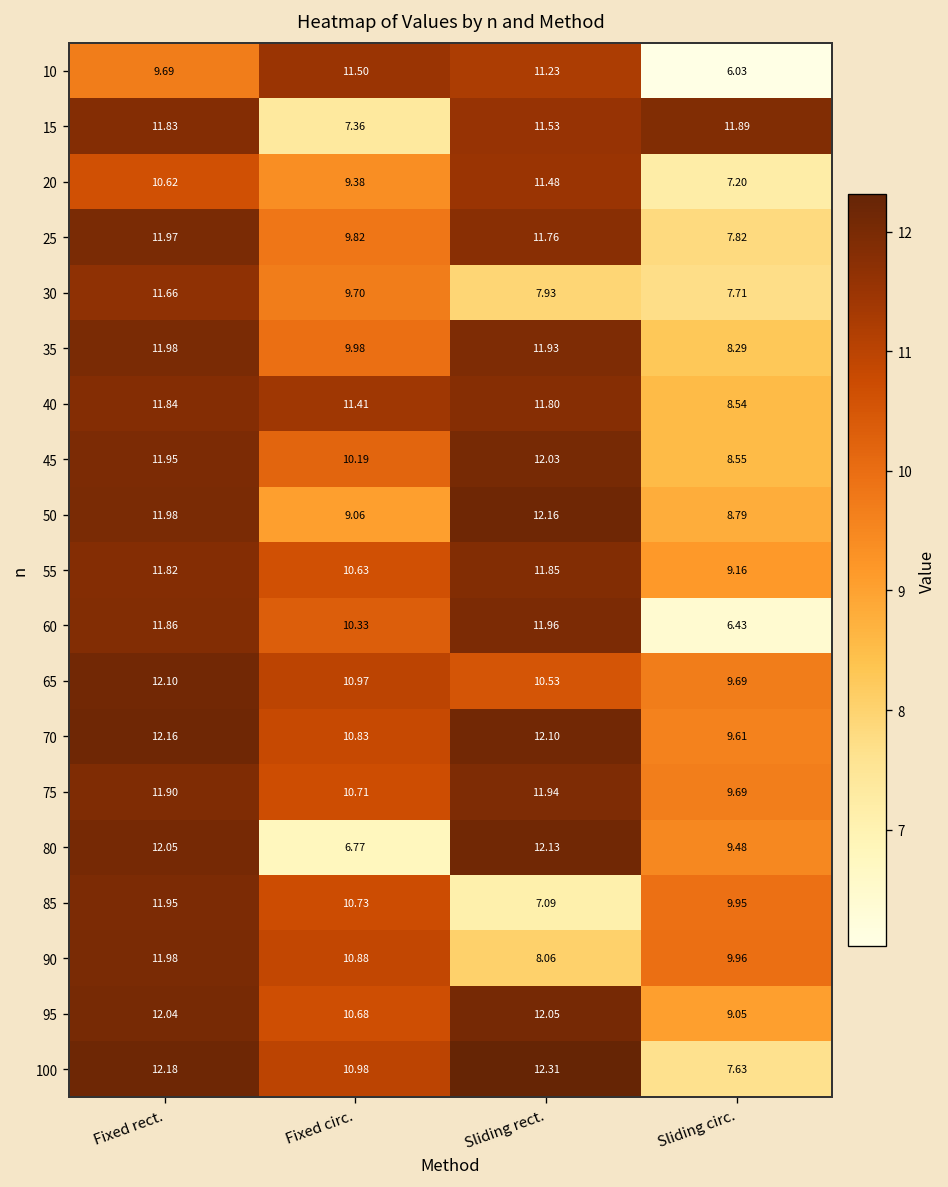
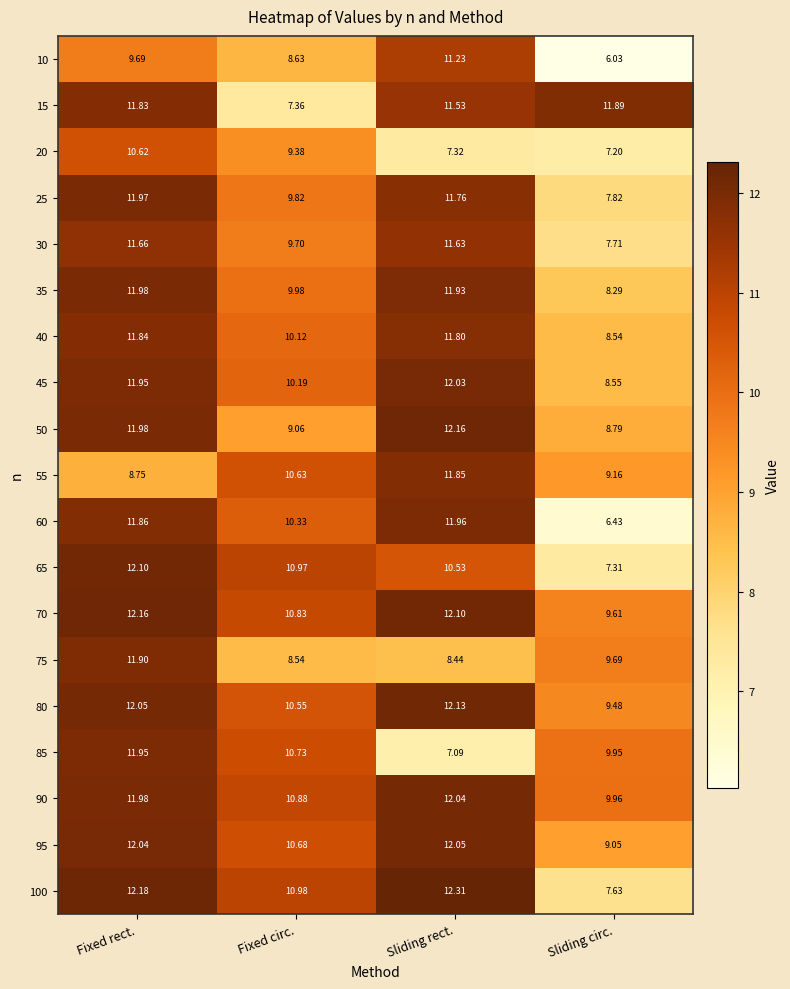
10, Fixed circ.: 11.50 -> 8.63
20, Sliding rect.: 11.48 -> 7.32
30, Sliding rect.: 7.93 -> 11.63
40, Fixed circ.: 11.41 -> 10.12
55, Fixed rect.: 11.82 -> 8.75
65, Sliding circ.: 9.69 -> 7.31
75, Fixed circ.: 10.71 -> 8.54
75, Sliding rect.: 11.94 -> 8.44
80, Fixed circ.: 6.77 -> 10.55
90, Sliding rect.: 8.06 -> 12.04
